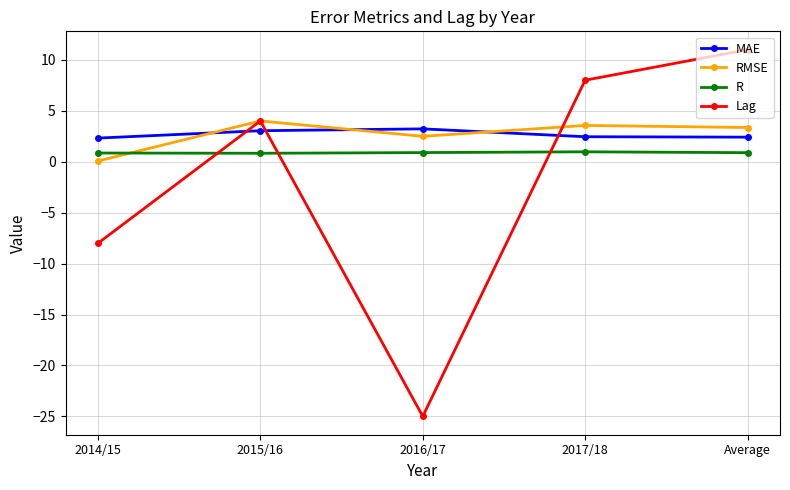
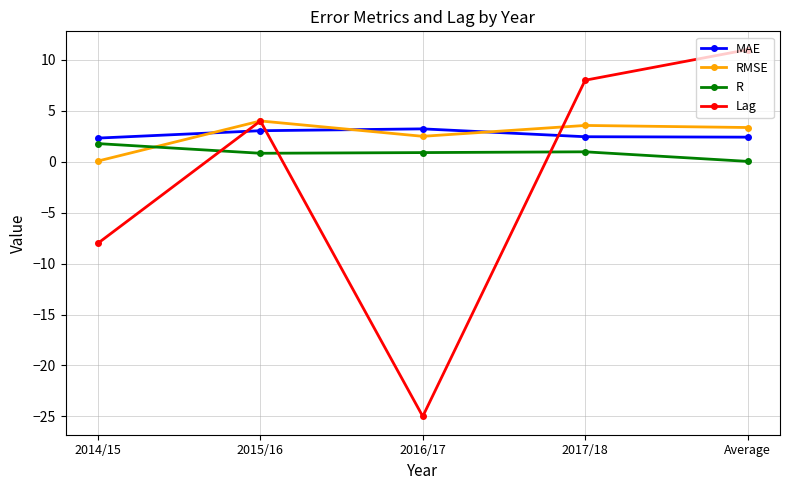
R, 2014/15: 0.9 -> 1.8
R, Average: 0.9 -> 0.0
